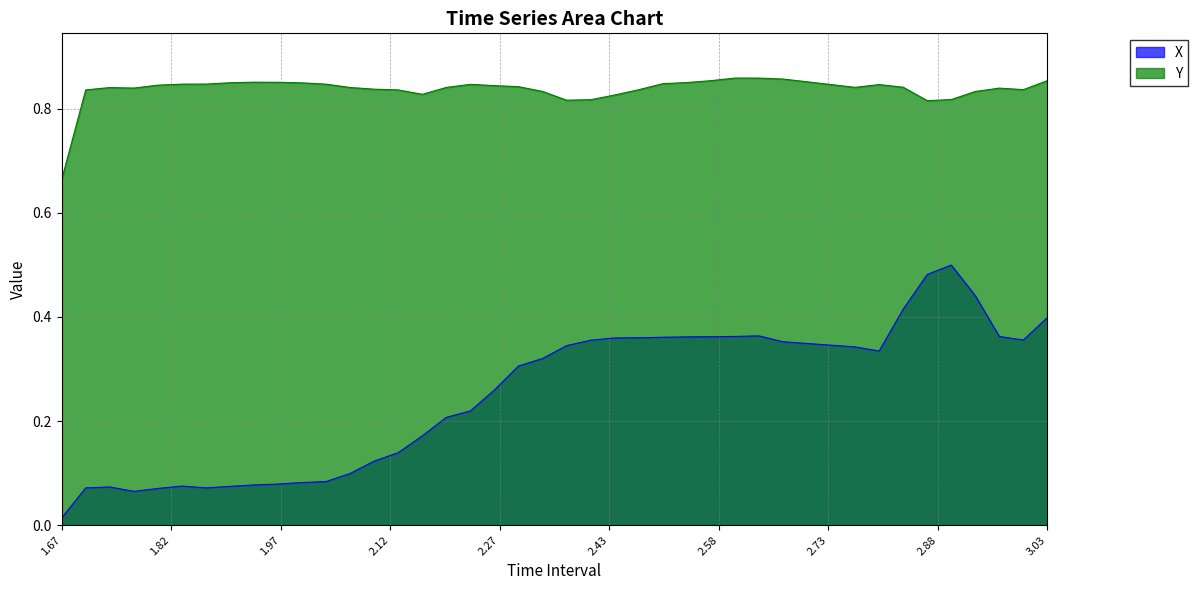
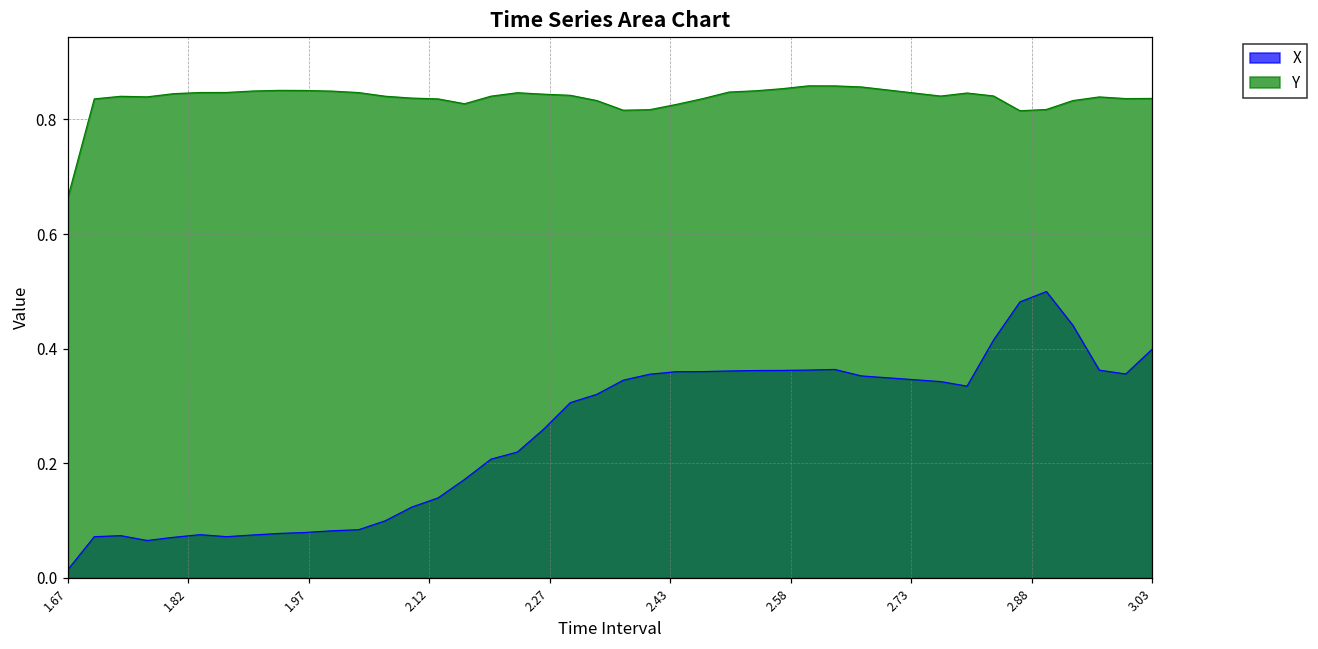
Y, 3.03: 0.85 -> 0.84
